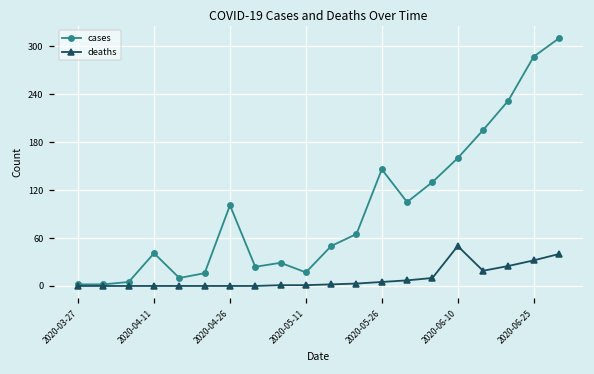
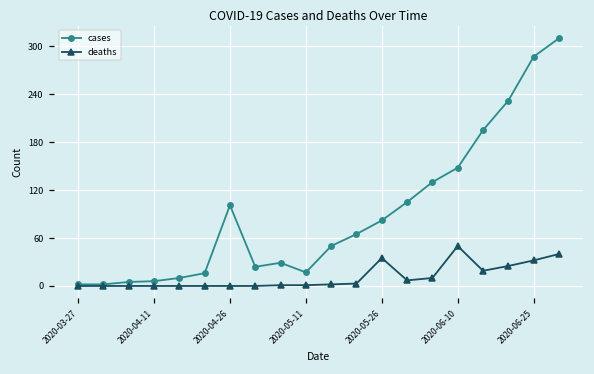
cases, 2020-04-11: 40 -> 10
cases, 2020-05-26: 150 -> 80
deaths, 2020-05-26: 10 -> 40
cases, 2020-06-10: 160 -> 150
